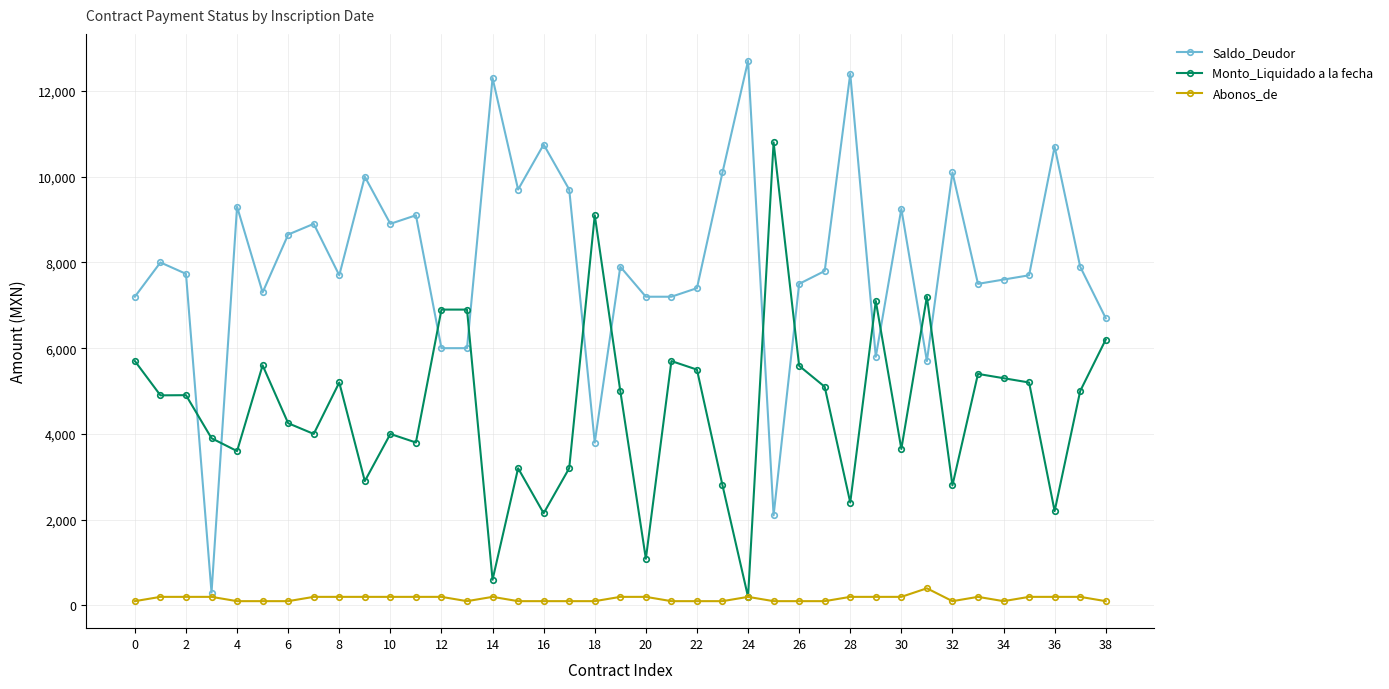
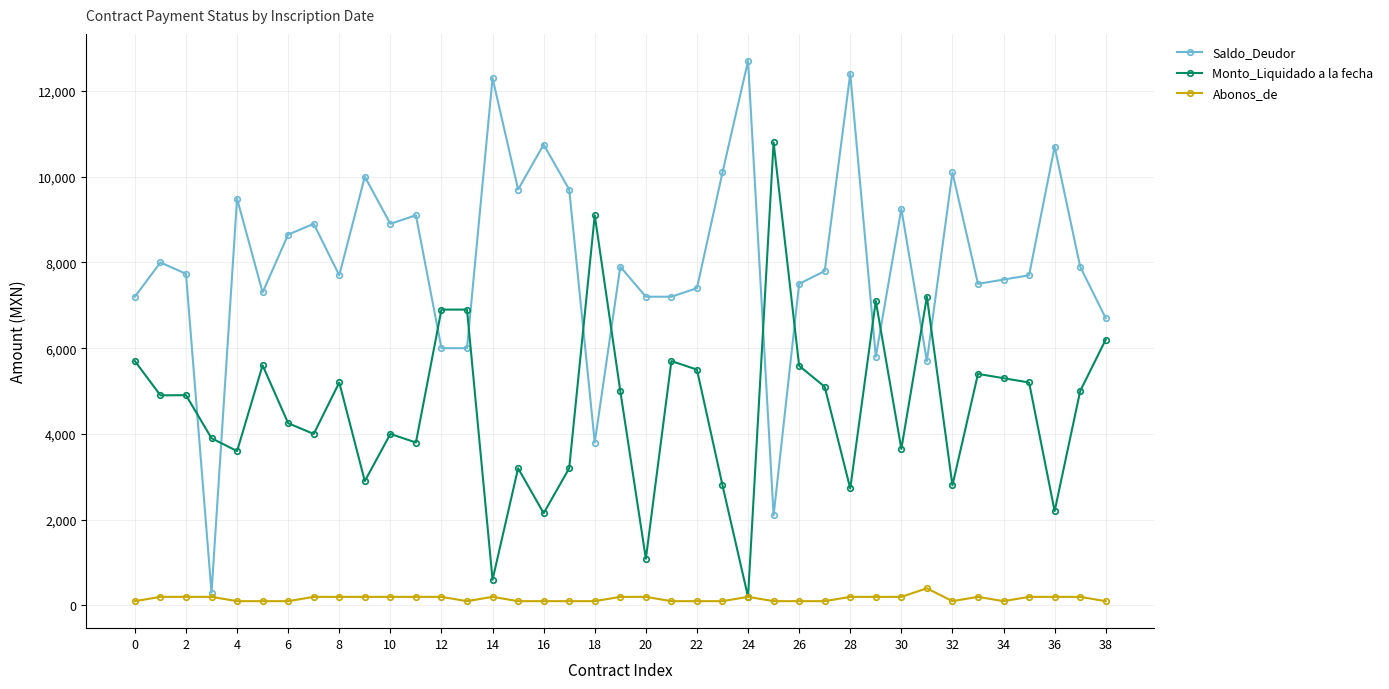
Saldo_Deudor, 4: 9,300 -> 9,500
Monto_Liquidado a la fecha, 28: 2,400 -> 2,700
